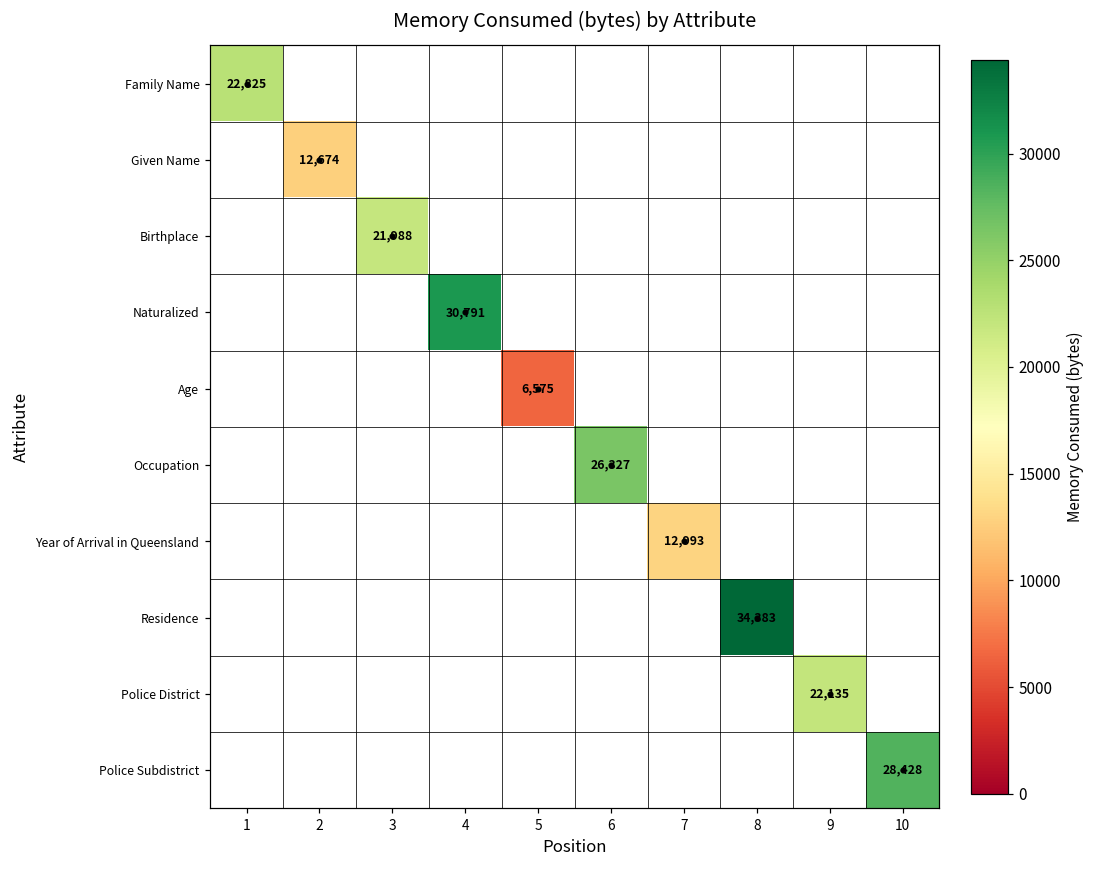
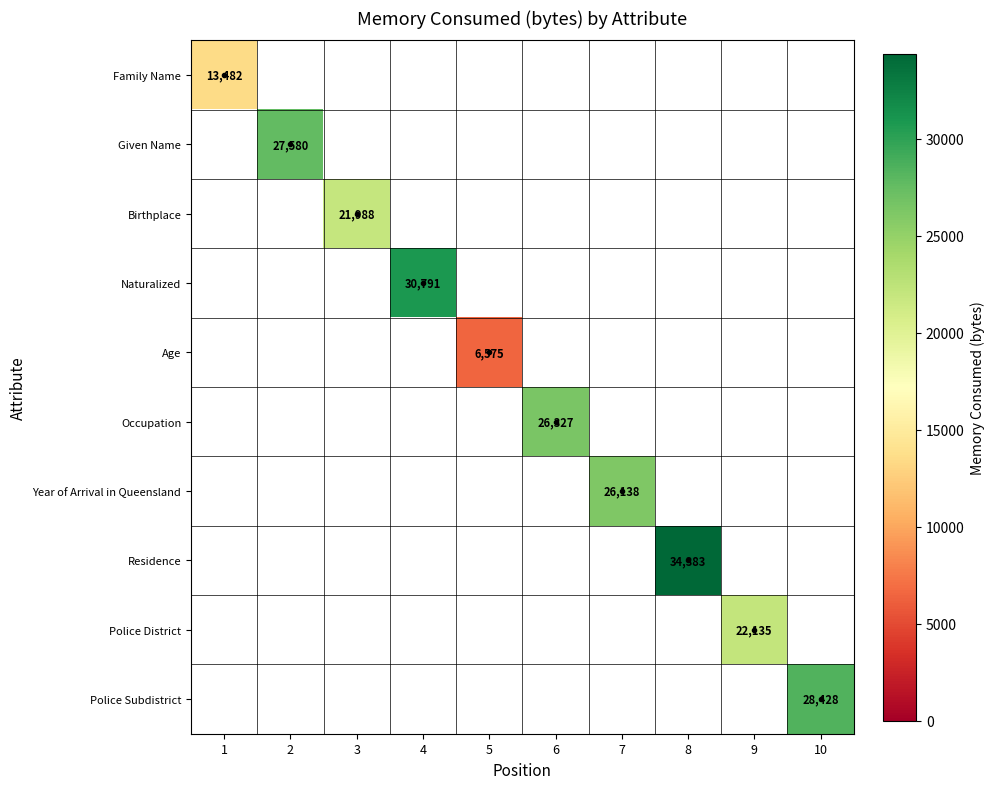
Family Name, 1: 22,825 -> 13,482
Given Name, 2: 12,674 -> 27,580
Year of Arrival in Queensland, 7: 12,993 -> 26,138
